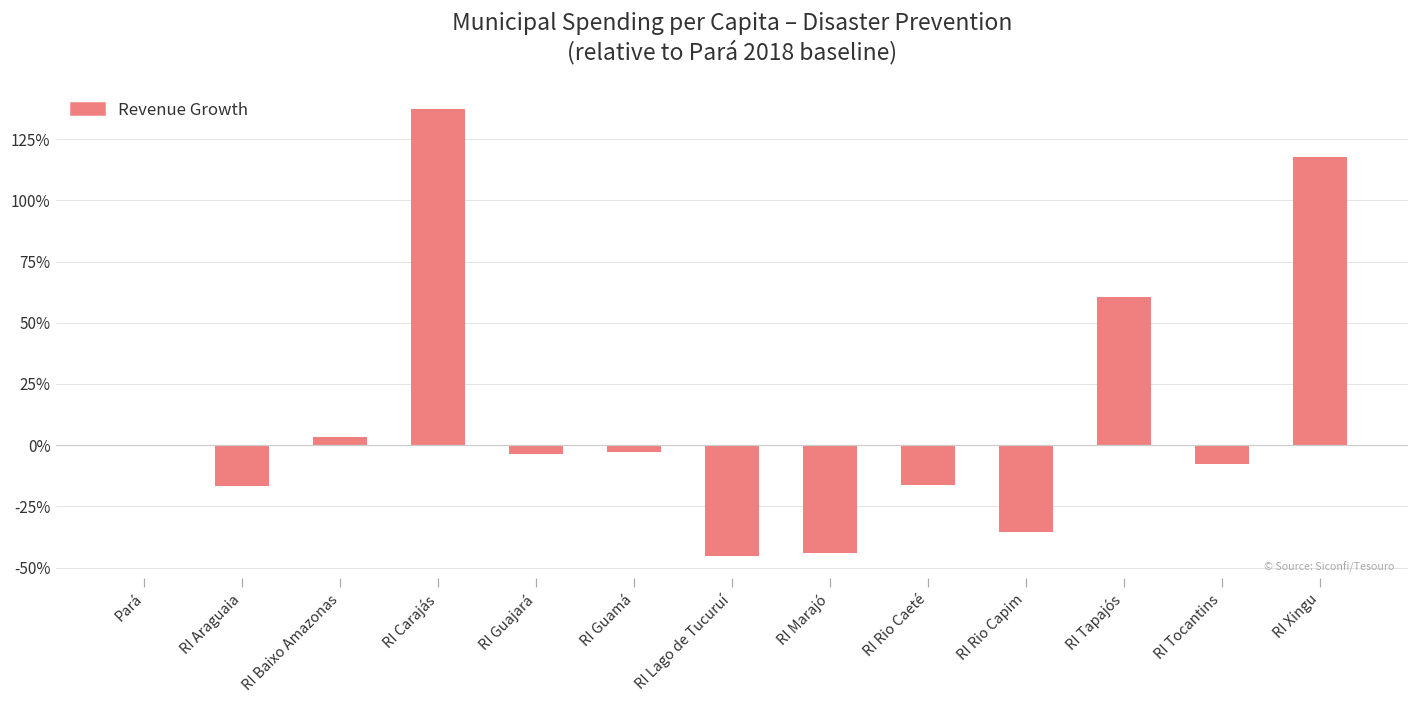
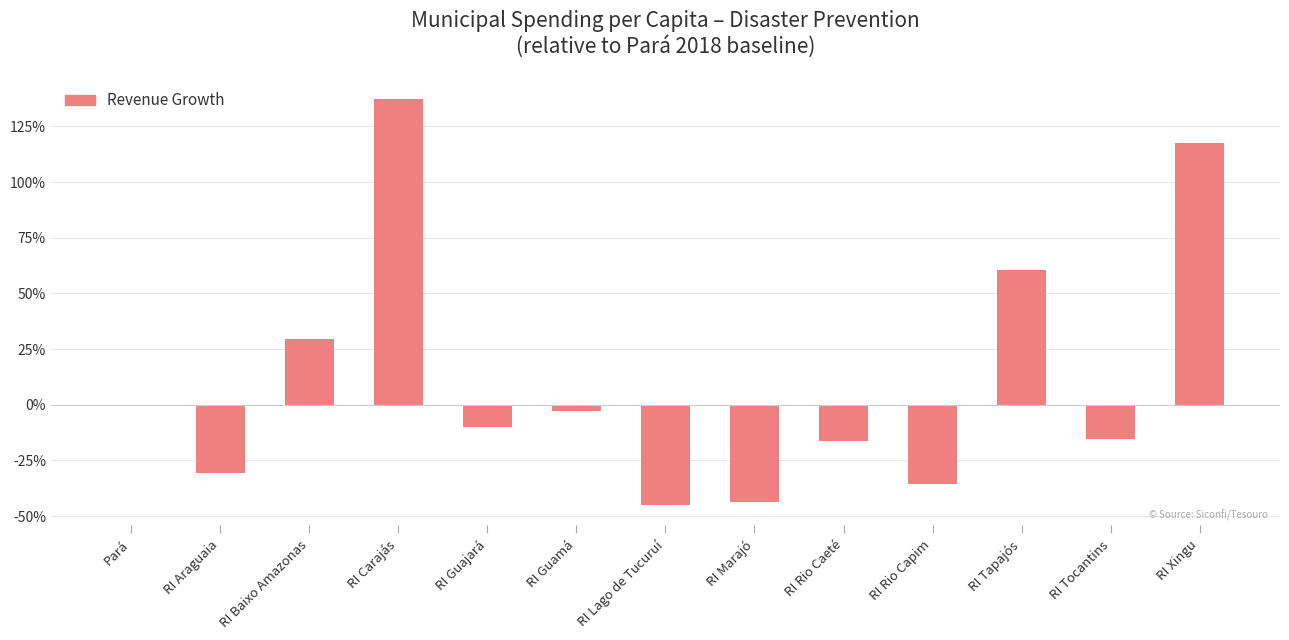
RI Araguaia: -17% -> -30%
RI Baixo Amazonas: 3% -> 29%
RI Guajará: -4% -> -10%
RI Tocantins: -8% -> -15%
